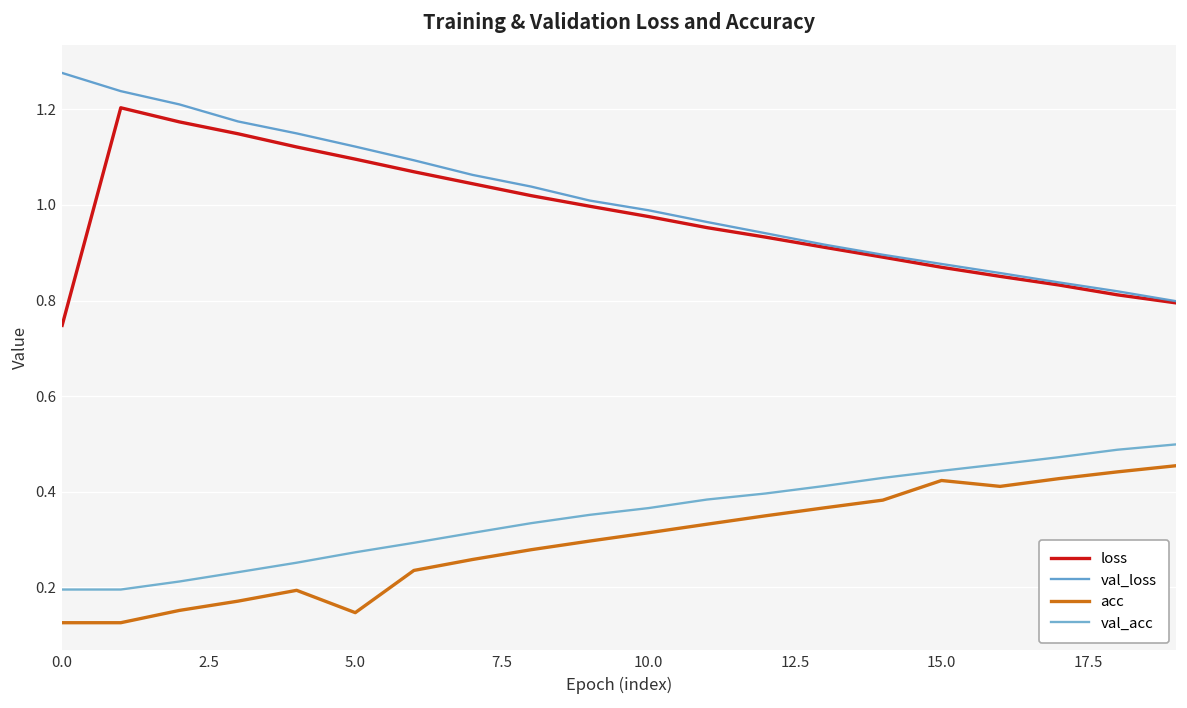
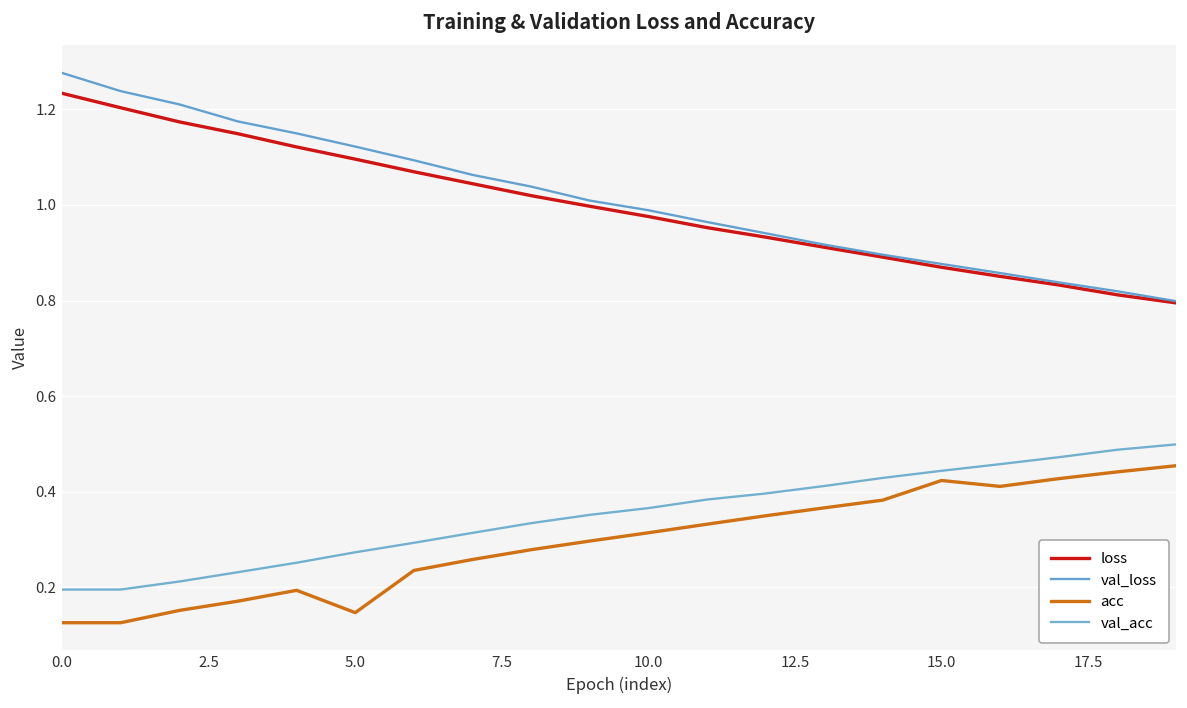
loss, 0.0: 0.75 -> 1.23
